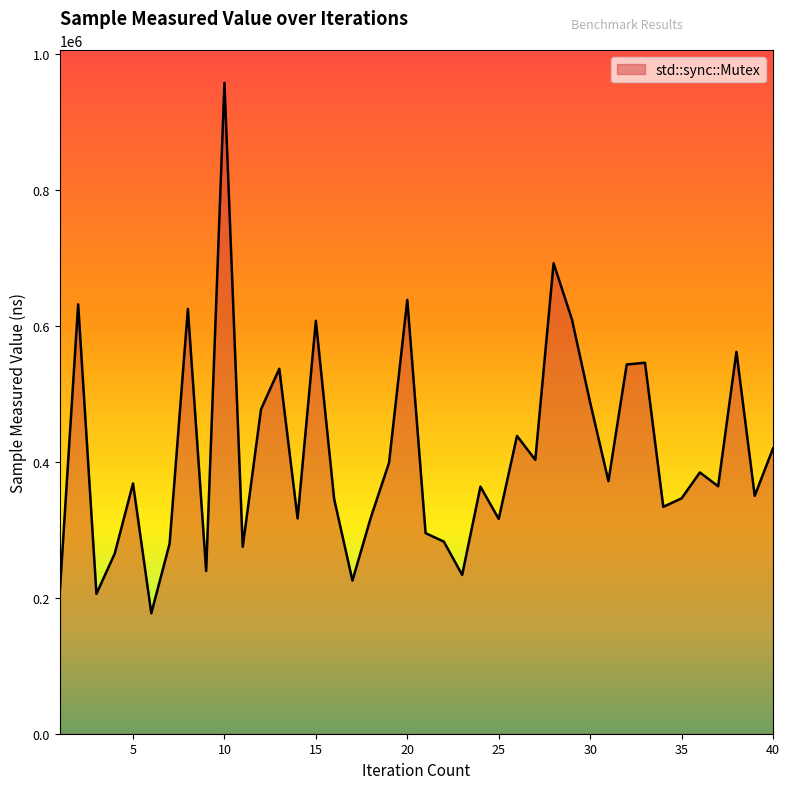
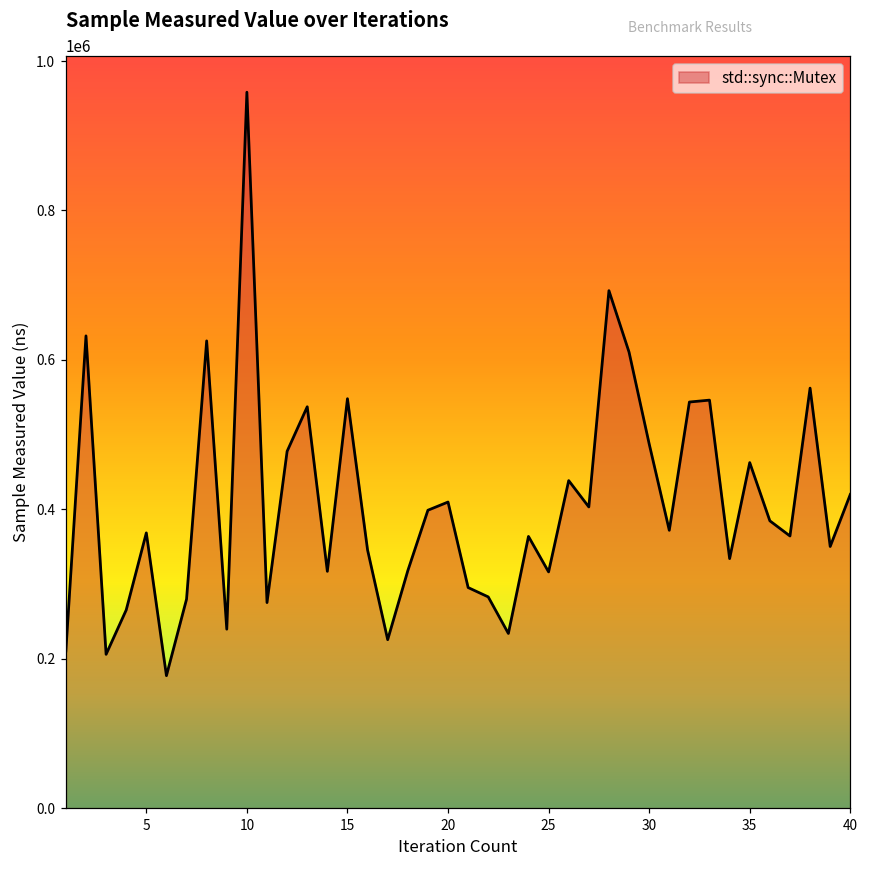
15: 610000 -> 550000
20: 640000 -> 410000
35: 350000 -> 460000
